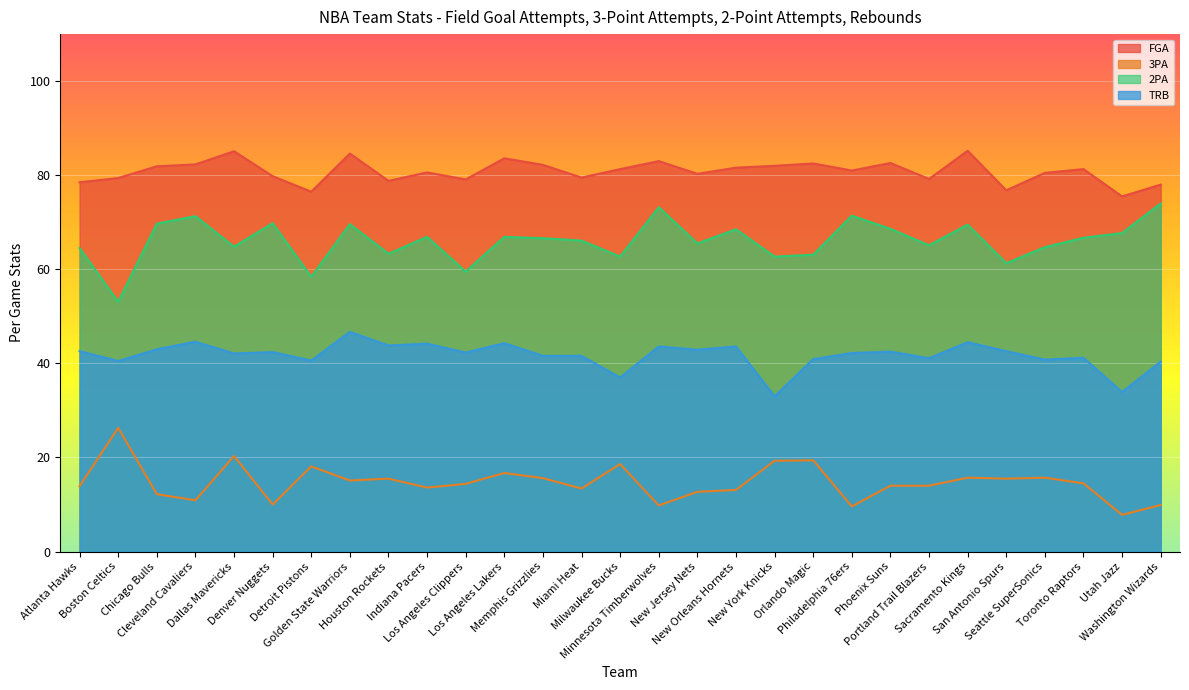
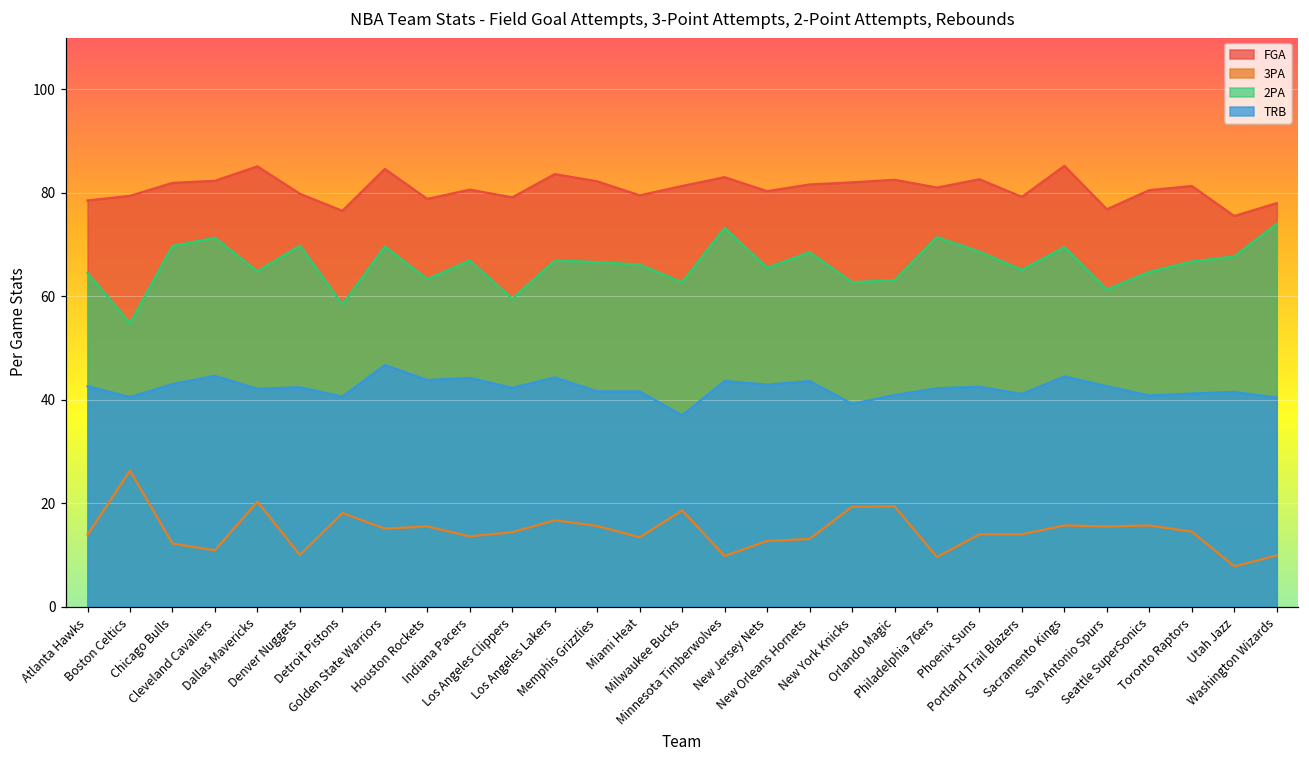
2PA, Boston Celtics: 53 -> 55
TRB, New York Knicks: 33 -> 39
TRB, Utah Jazz: 34 -> 42
